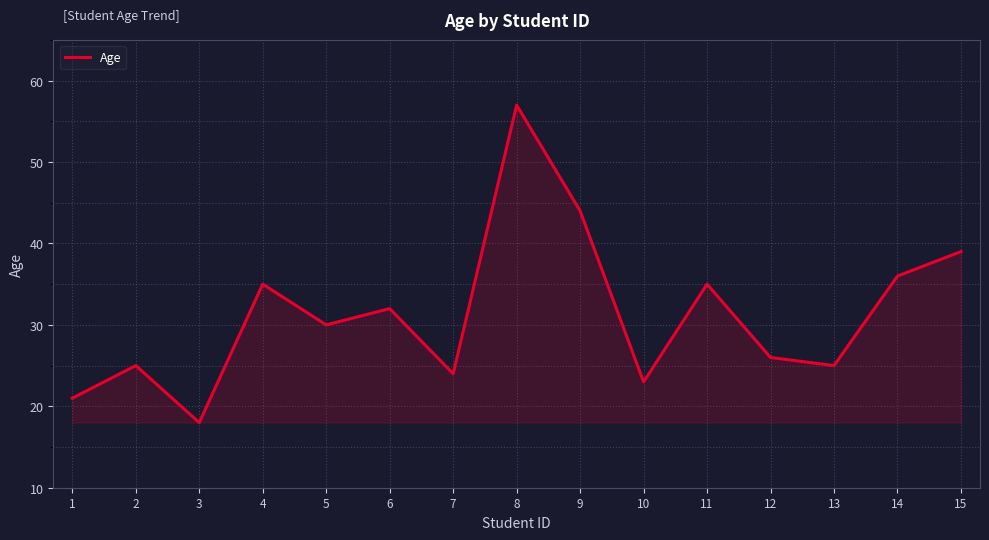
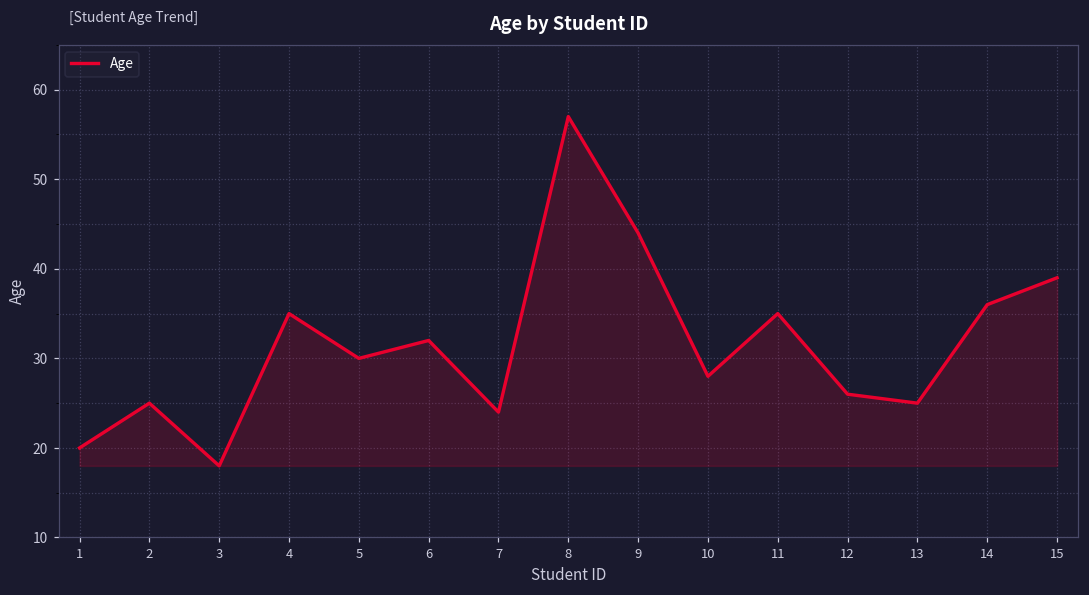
1: 21 -> 20
10: 23 -> 28
